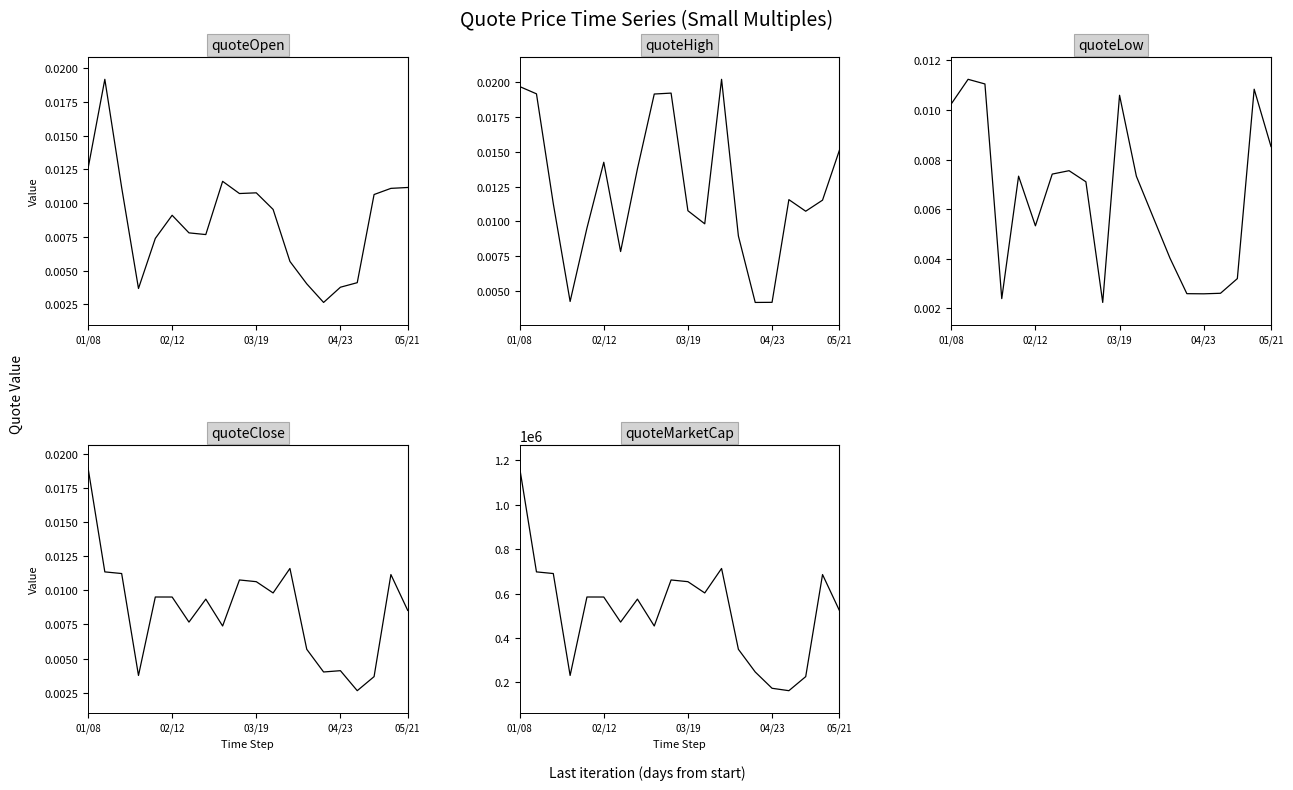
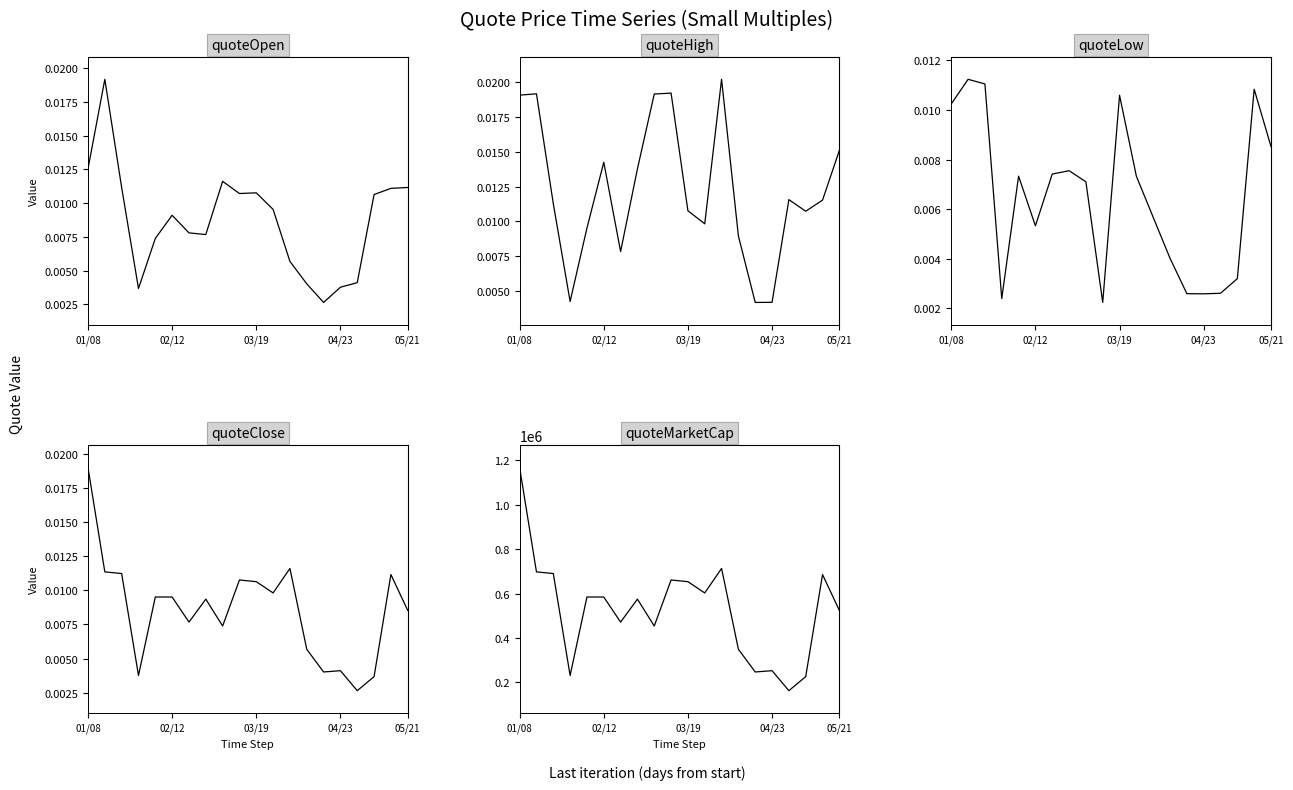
quoteHigh, 01/08: 0.0197 -> 0.0191
quoteMarketCap, 04/23: 170000 -> 250000
